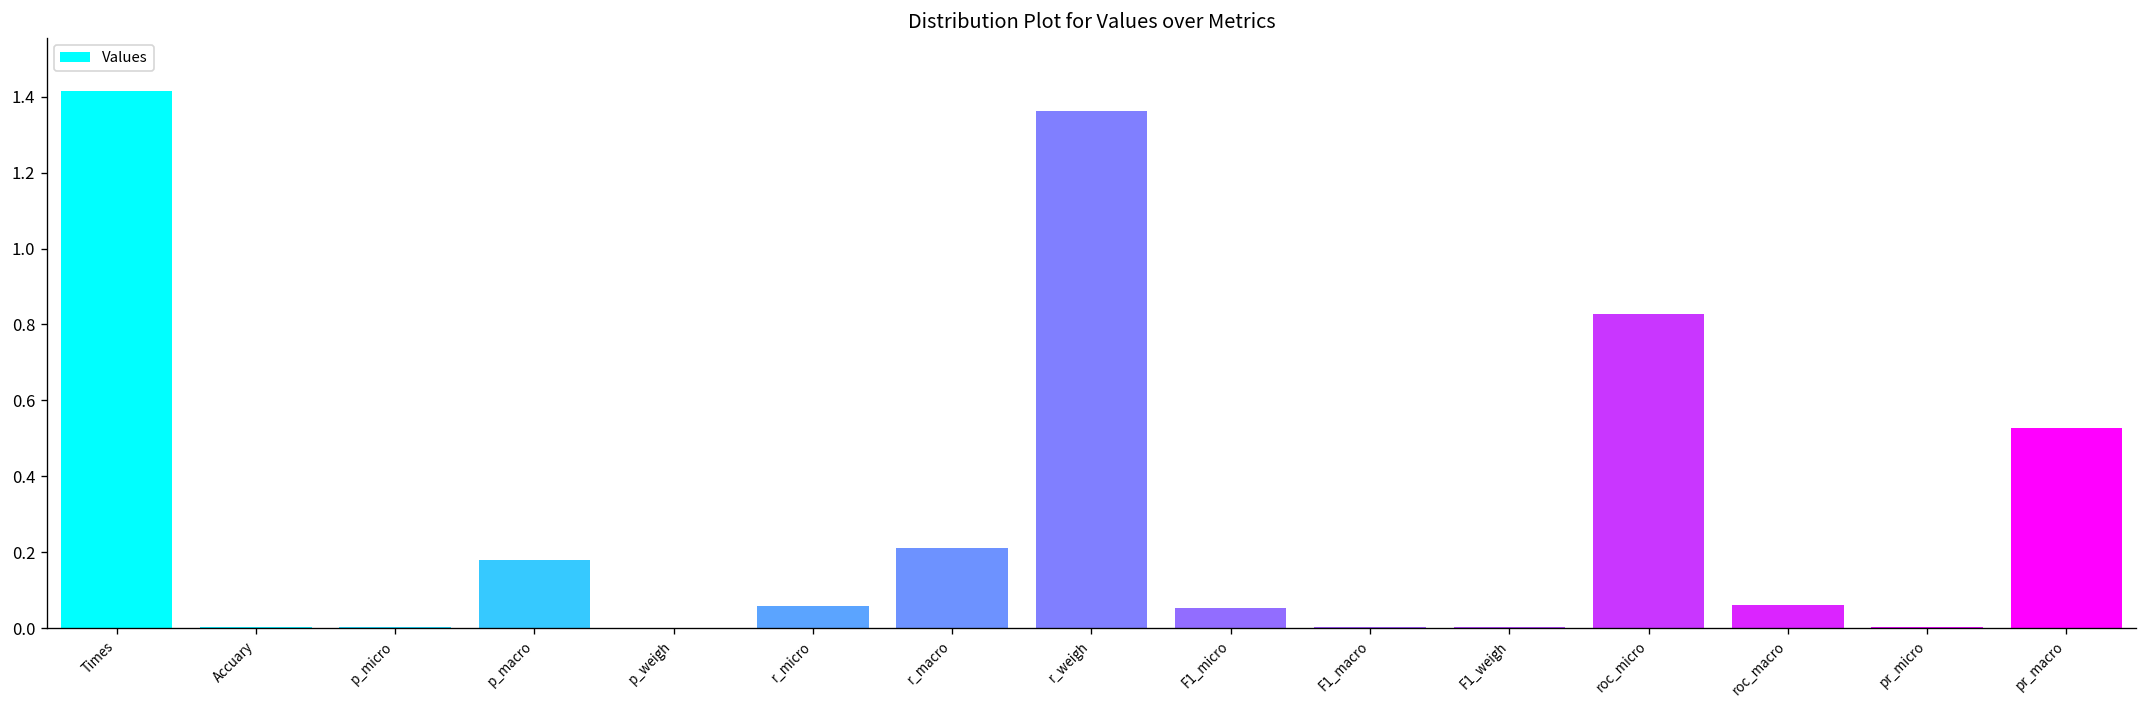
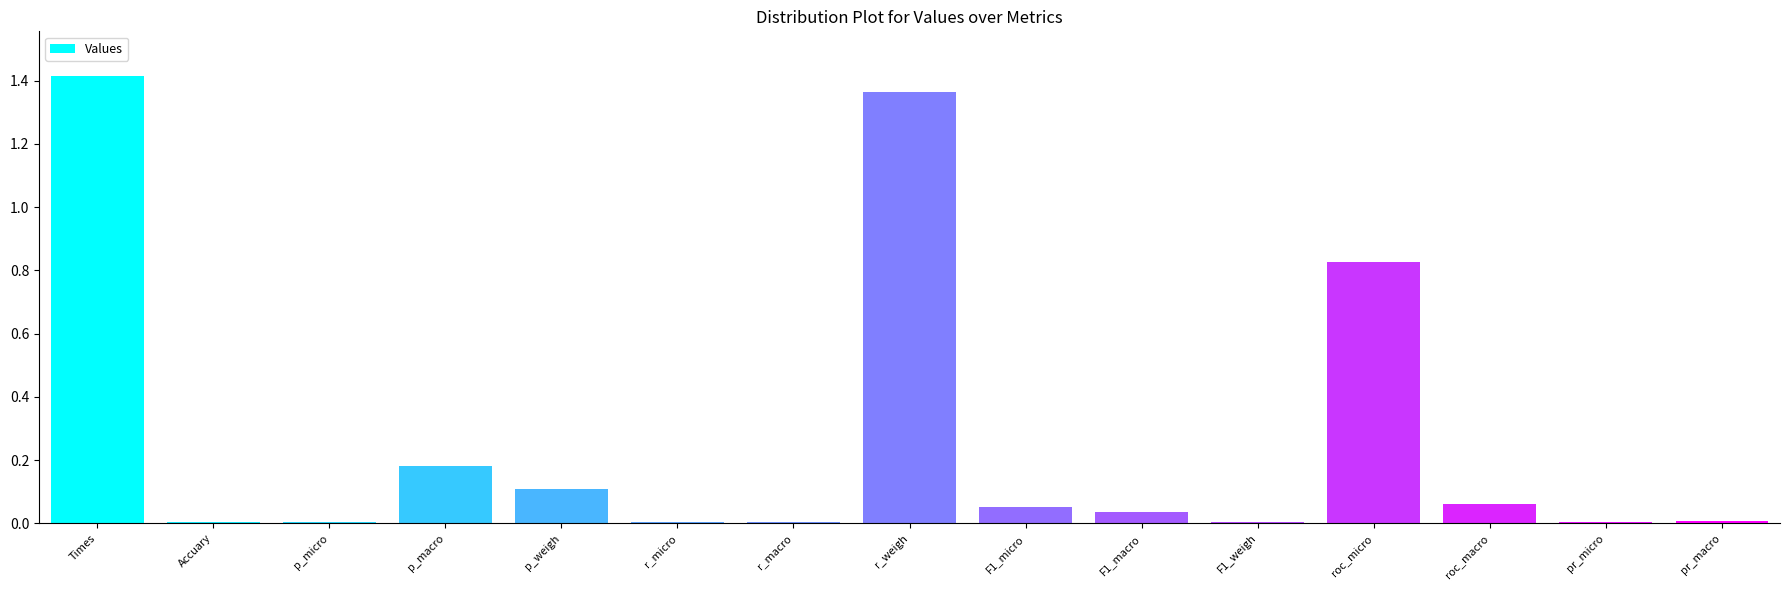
p_weigh: 0.00 -> 0.11
r_micro: 0.06 -> 0.00
r_macro: 0.21 -> 0.00
F1_macro: 0.00 -> 0.04
pr_macro: 0.53 -> 0.01
